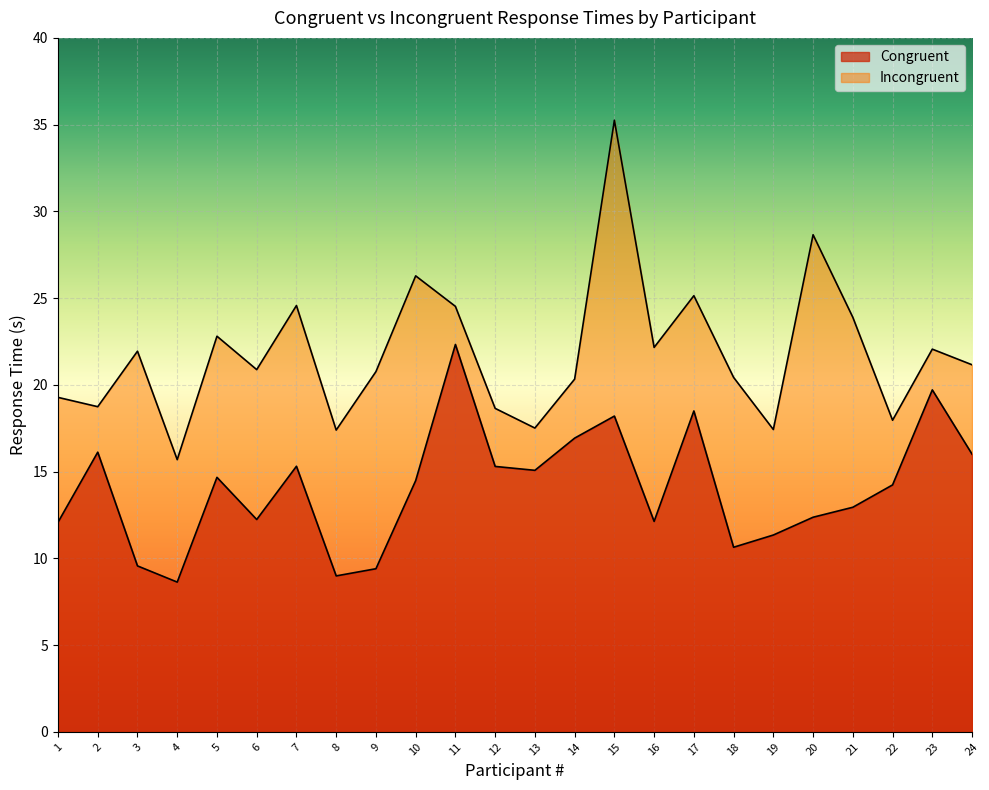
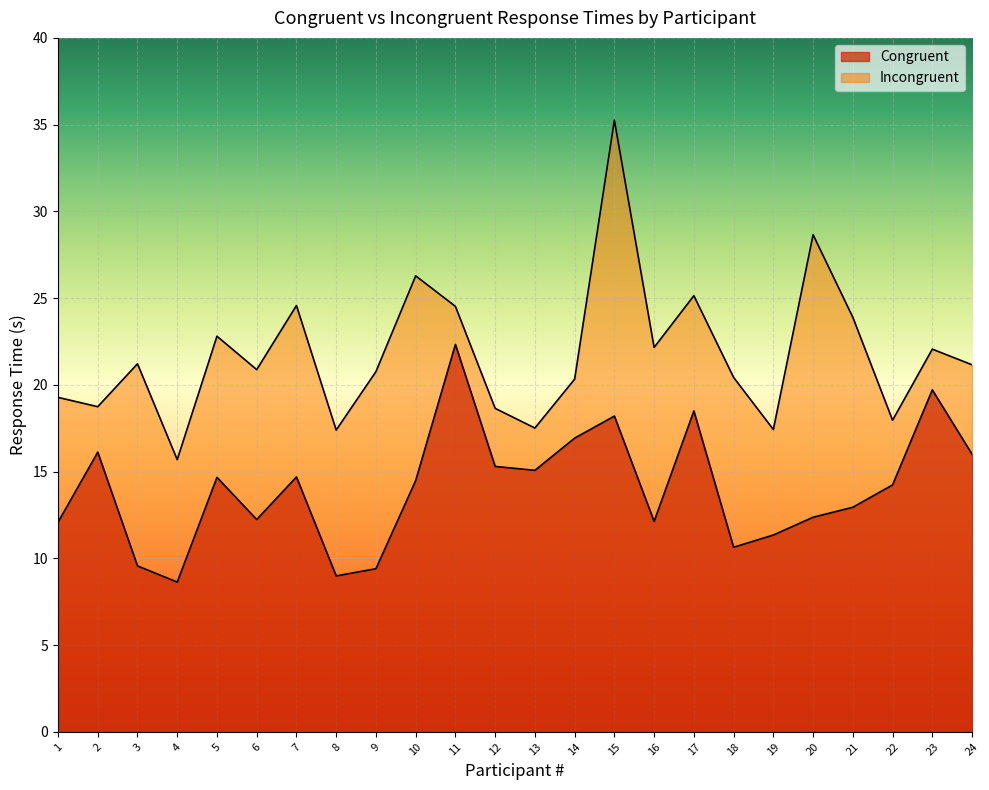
Incongruent, 3: 21.9 -> 21.2
Congruent, 7: 15.3 -> 14.7
